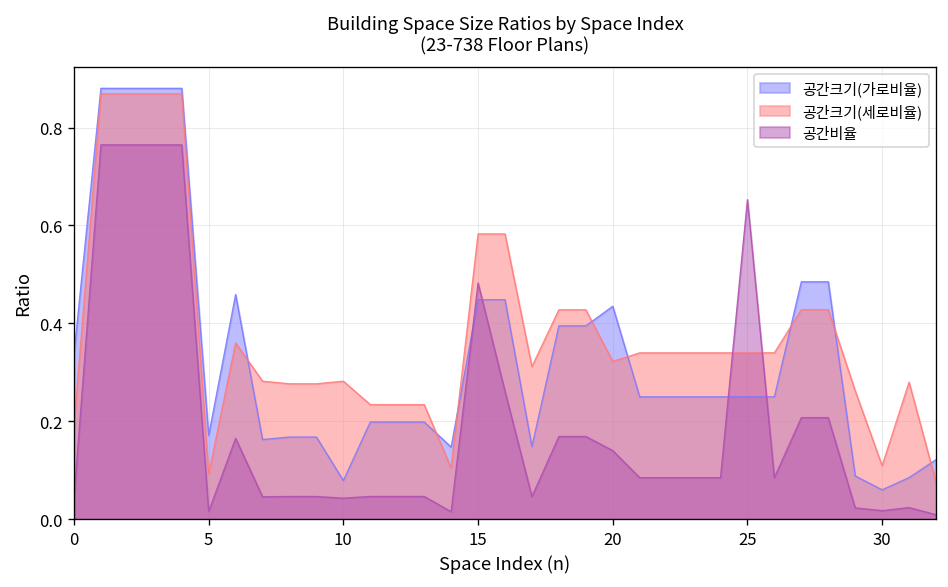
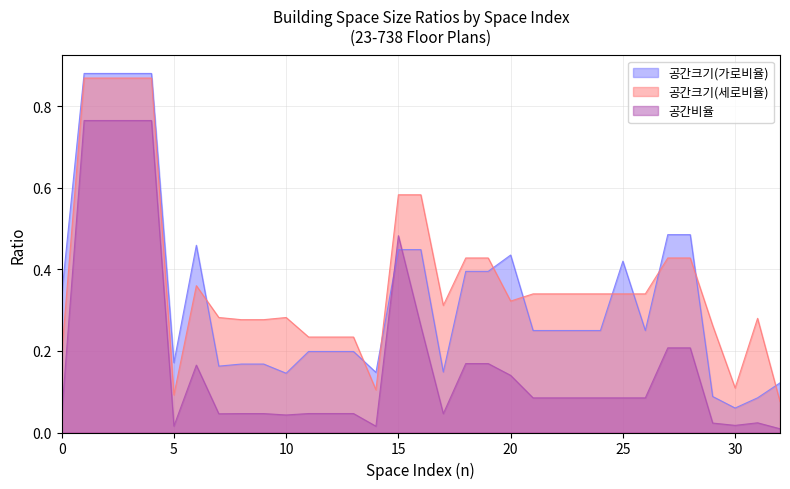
공간크기(가로비율), 10: 0.08 -> 0.15
공간크기(가로비율), 25: 0.25 -> 0.42
공간비율, 25: 0.65 -> 0.08
